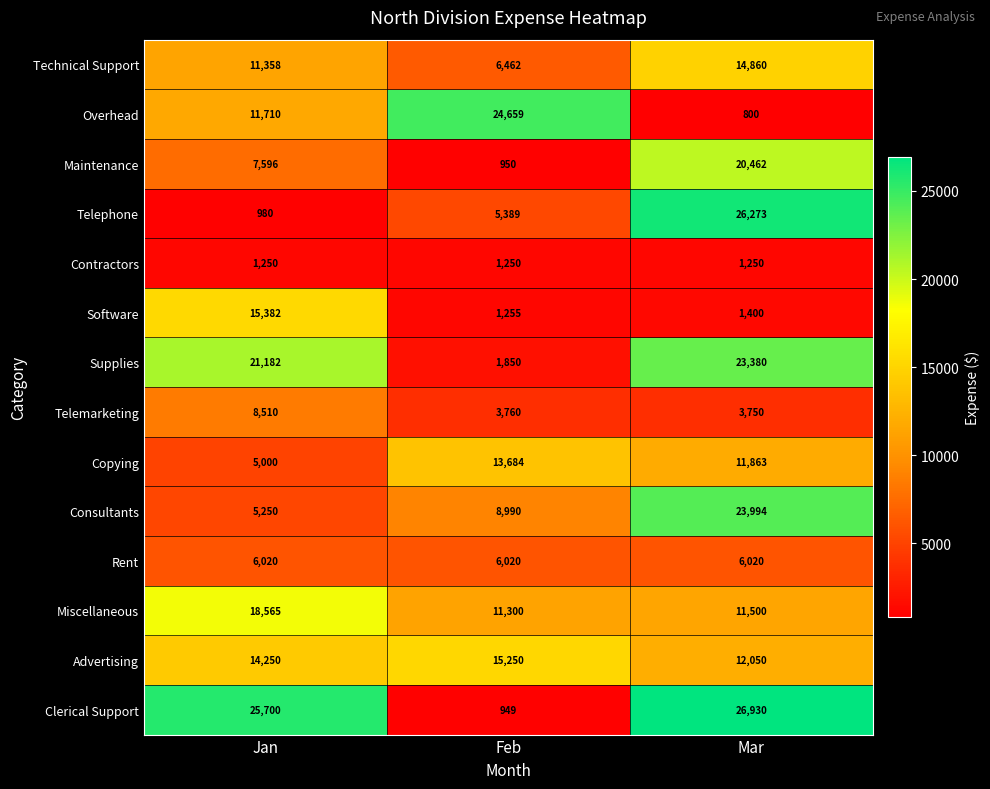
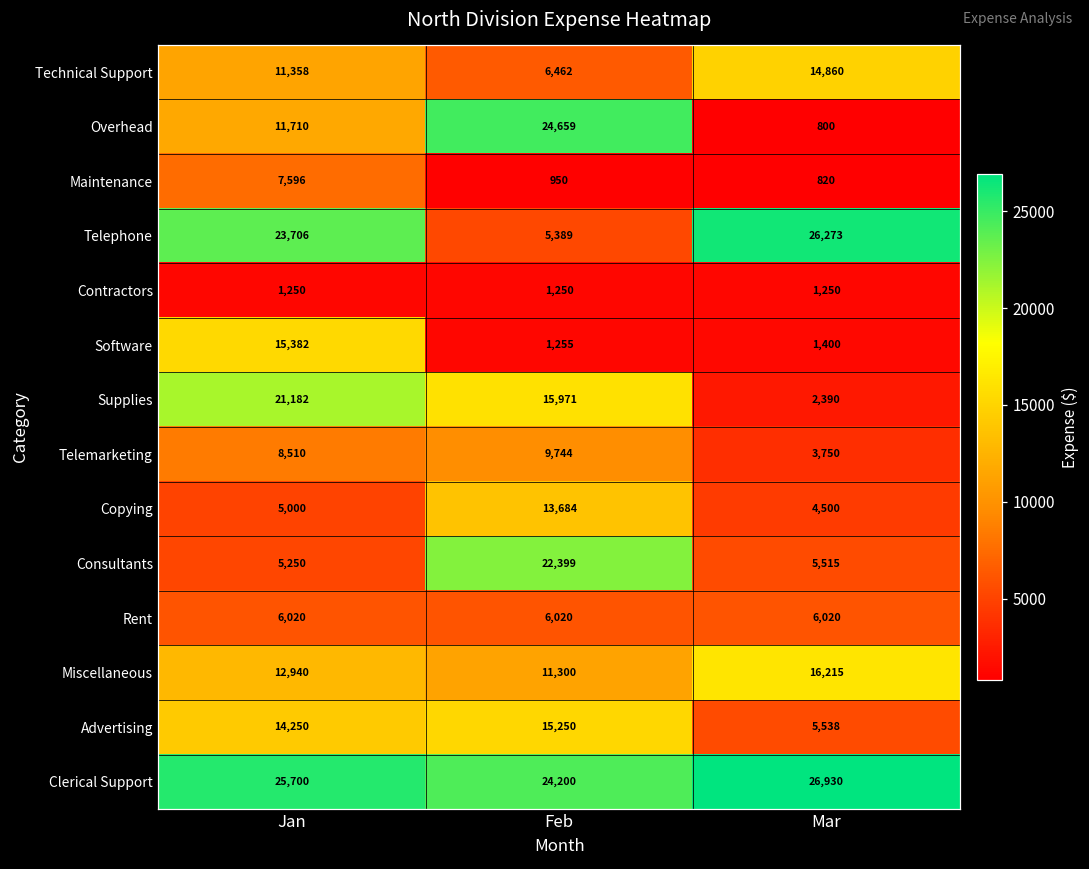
Maintenance, Mar: 20,462 -> 820
Telephone, Jan: 980 -> 23,706
Supplies, Feb: 1,850 -> 15,971
Supplies, Mar: 23,380 -> 2,390
Telemarketing, Feb: 3,760 -> 9,744
Copying, Mar: 11,863 -> 4,500
Consultants, Feb: 8,990 -> 22,399
Consultants, Mar: 23,994 -> 5,515
Miscellaneous, Jan: 18,565 -> 12,940
Miscellaneous, Mar: 11,500 -> 16,215
Advertising, Mar: 12,050 -> 5,538
Clerical Support, Feb: 949 -> 24,200
